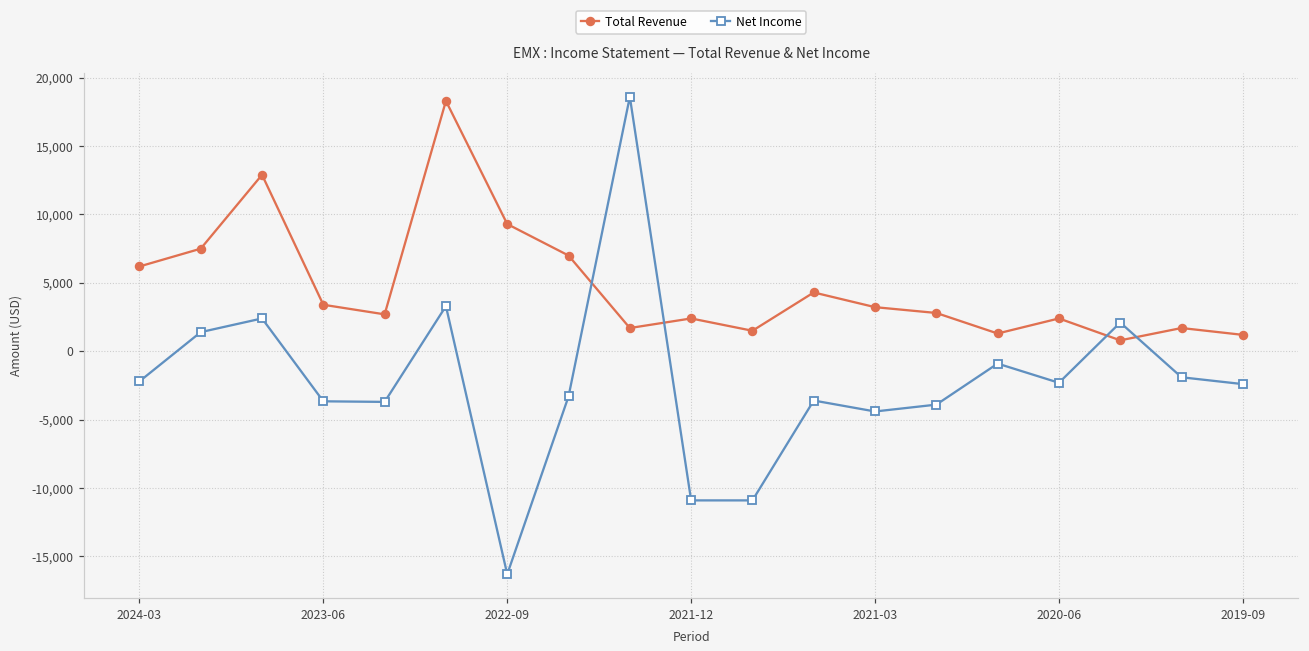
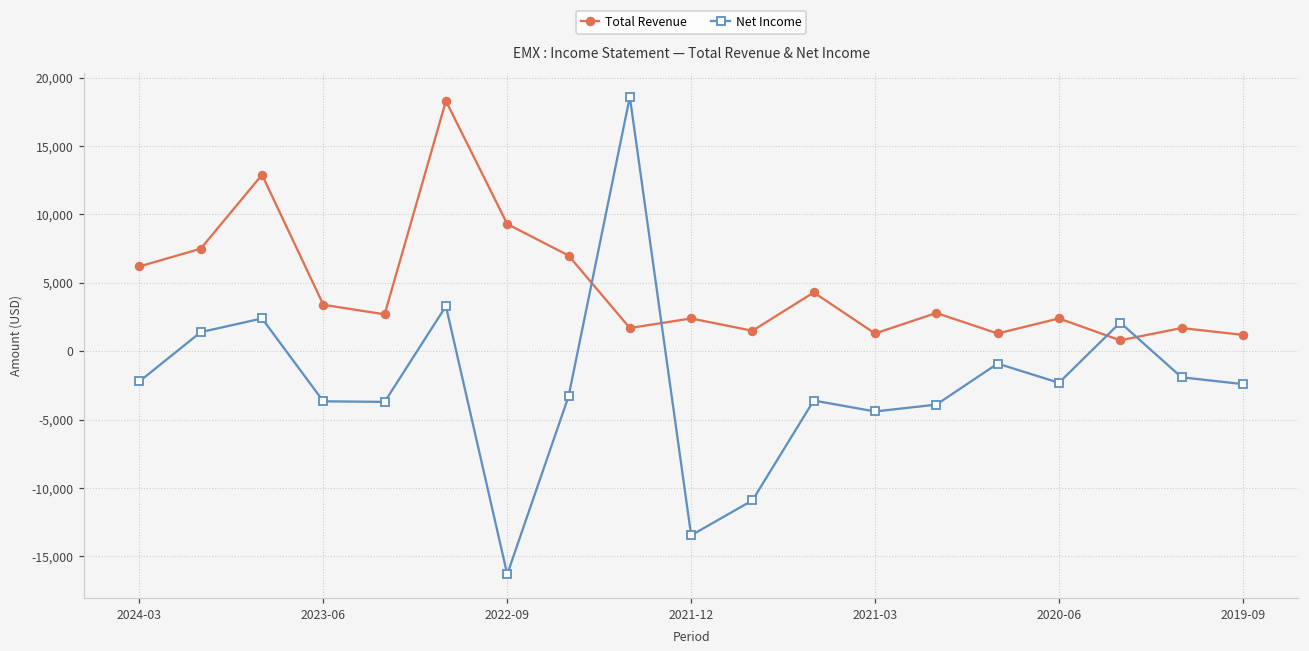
Net Income, 2021-12: -10,900 -> -13,500
Total Revenue, 2021-03: 3,200 -> 1,300
